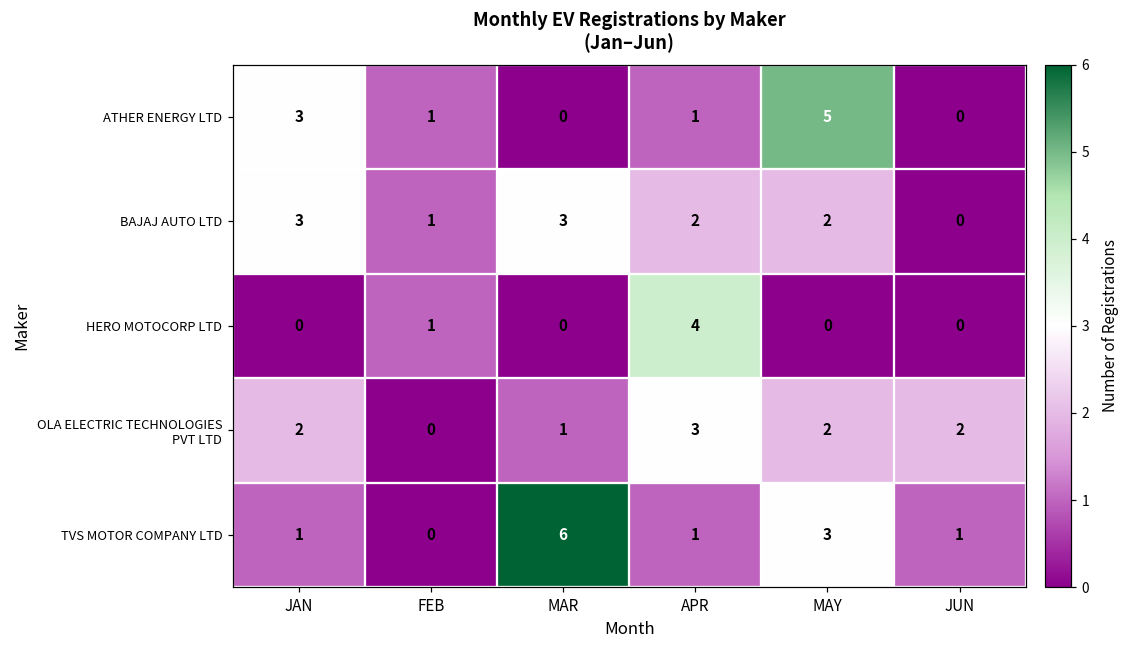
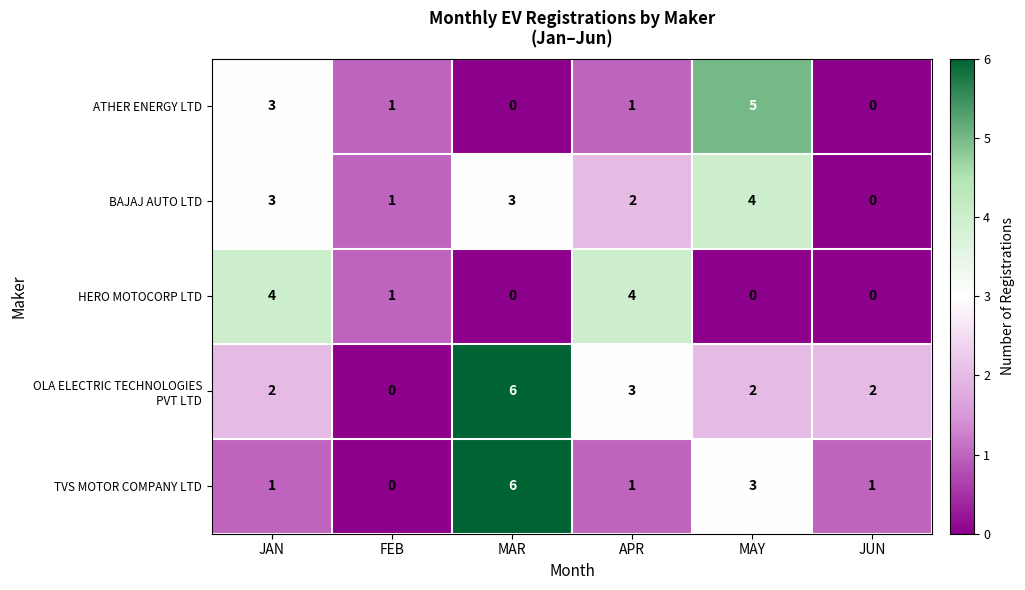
BAJAJ AUTO LTD, MAY: 2 -> 4
HERO MOTOCORP LTD, JAN: 0 -> 4
OLA ELECTRIC TECHNOLOGIES PVT LTD, MAR: 1 -> 6
